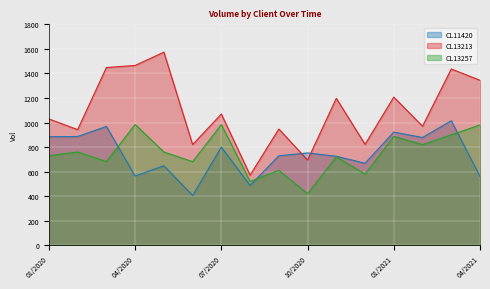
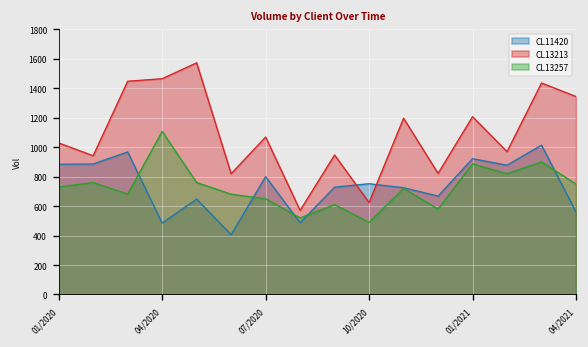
CL11420, 04/2020: 560 -> 490
CL13257, 04/2020: 980 -> 1110
CL13257, 07/2020: 980 -> 650
CL13213, 10/2020: 690 -> 620
CL13257, 10/2020: 420 -> 490
CL13257, 04/2021: 980 -> 750
